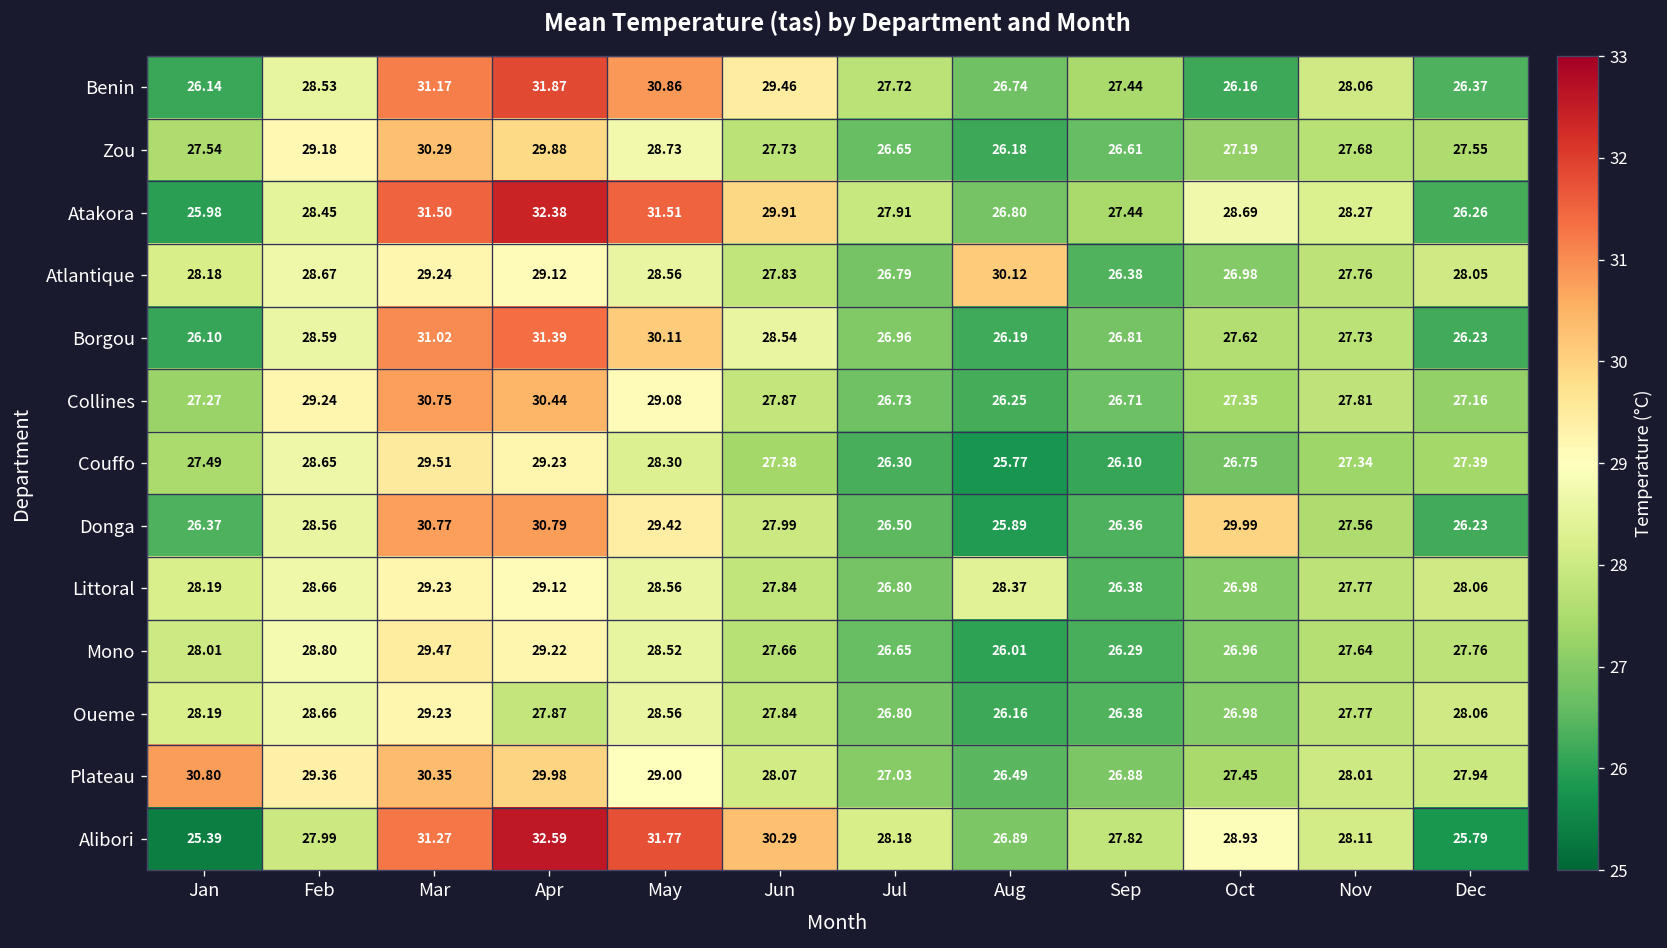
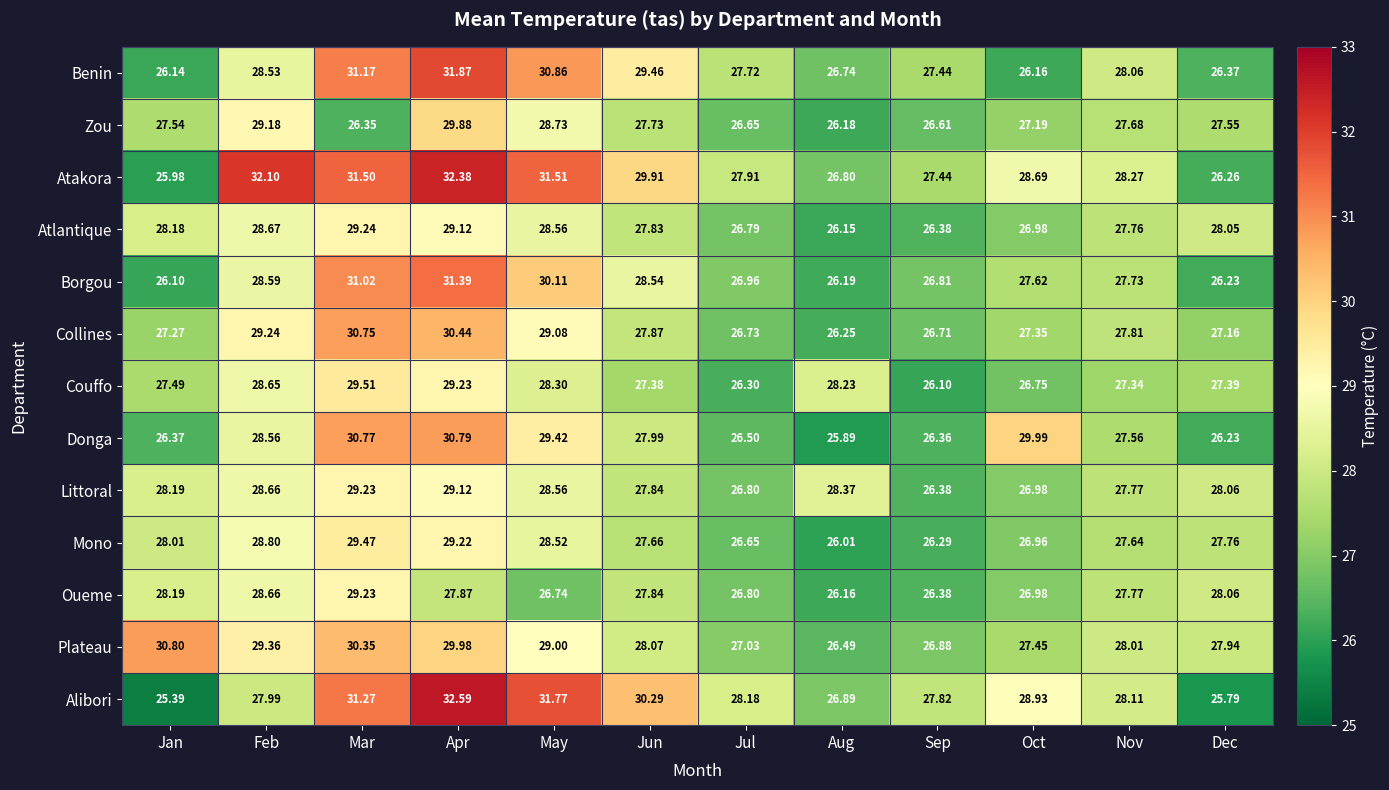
Zou, Mar: 30.29 -> 26.35
Atakora, Feb: 28.45 -> 32.10
Atlantique, Aug: 30.12 -> 26.15
Couffo, Aug: 25.77 -> 28.23
Oueme, May: 28.56 -> 26.74
